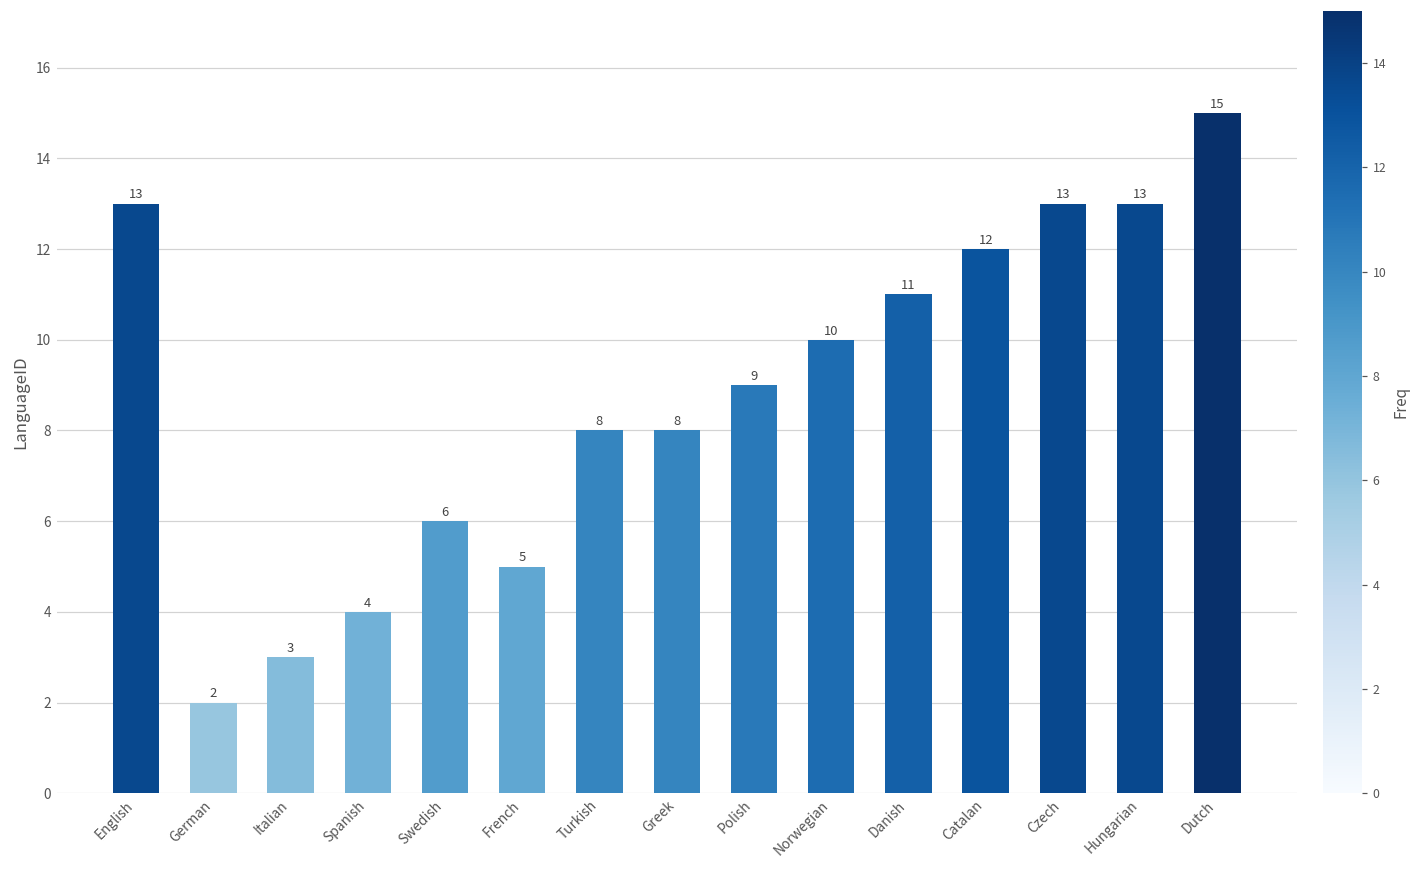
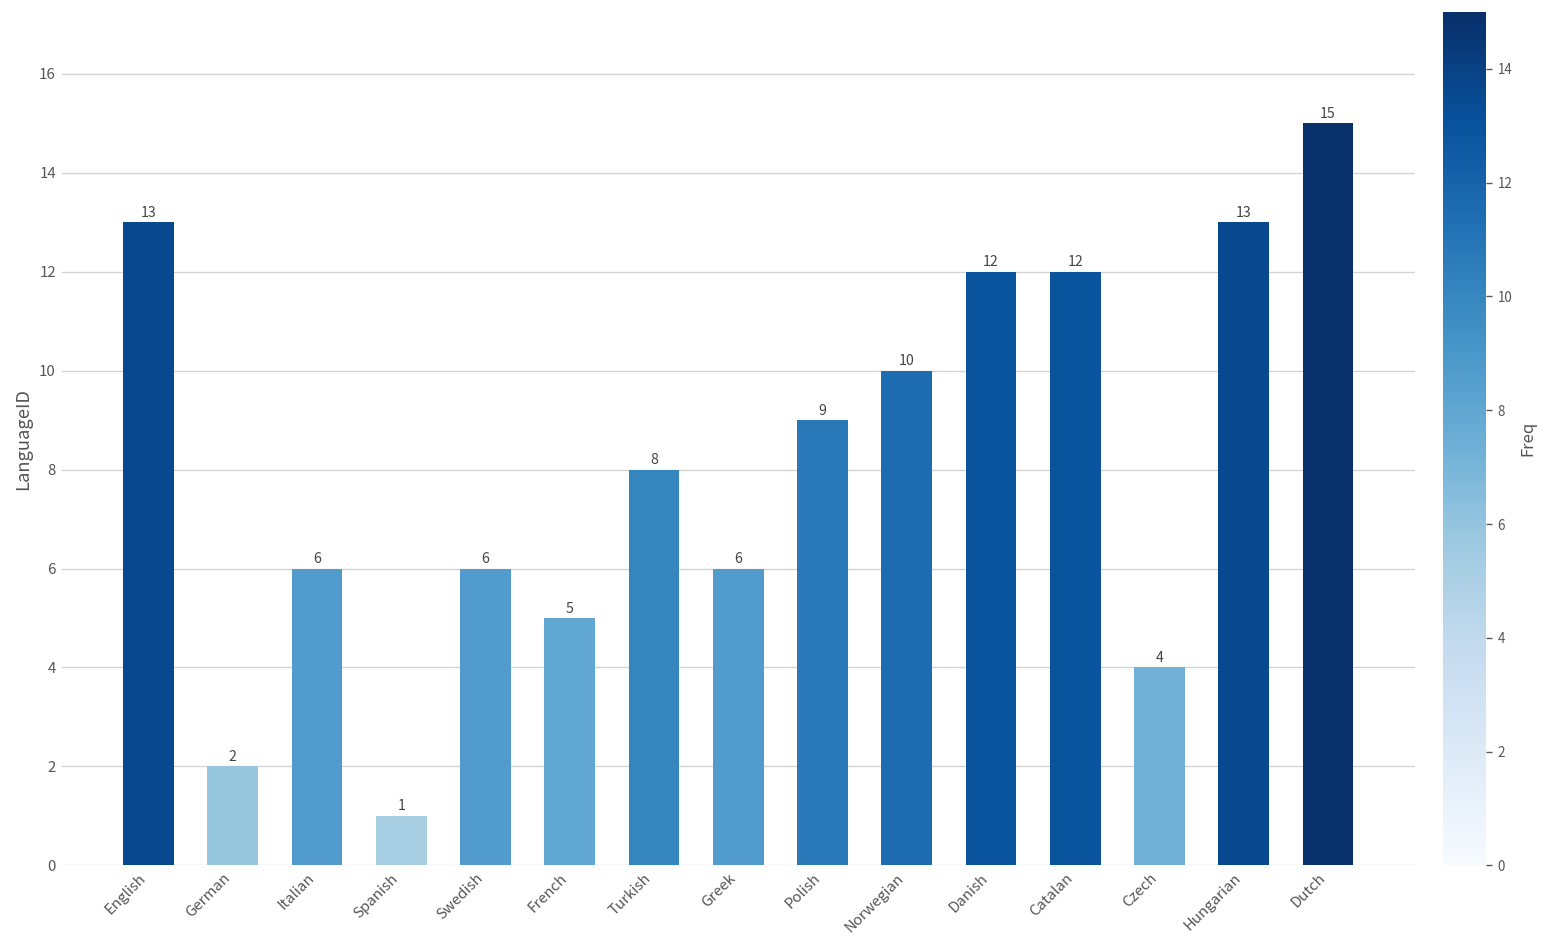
Italian: 3 -> 6
Spanish: 4 -> 1
Greek: 8 -> 6
Danish: 11 -> 12
Czech: 13 -> 4
